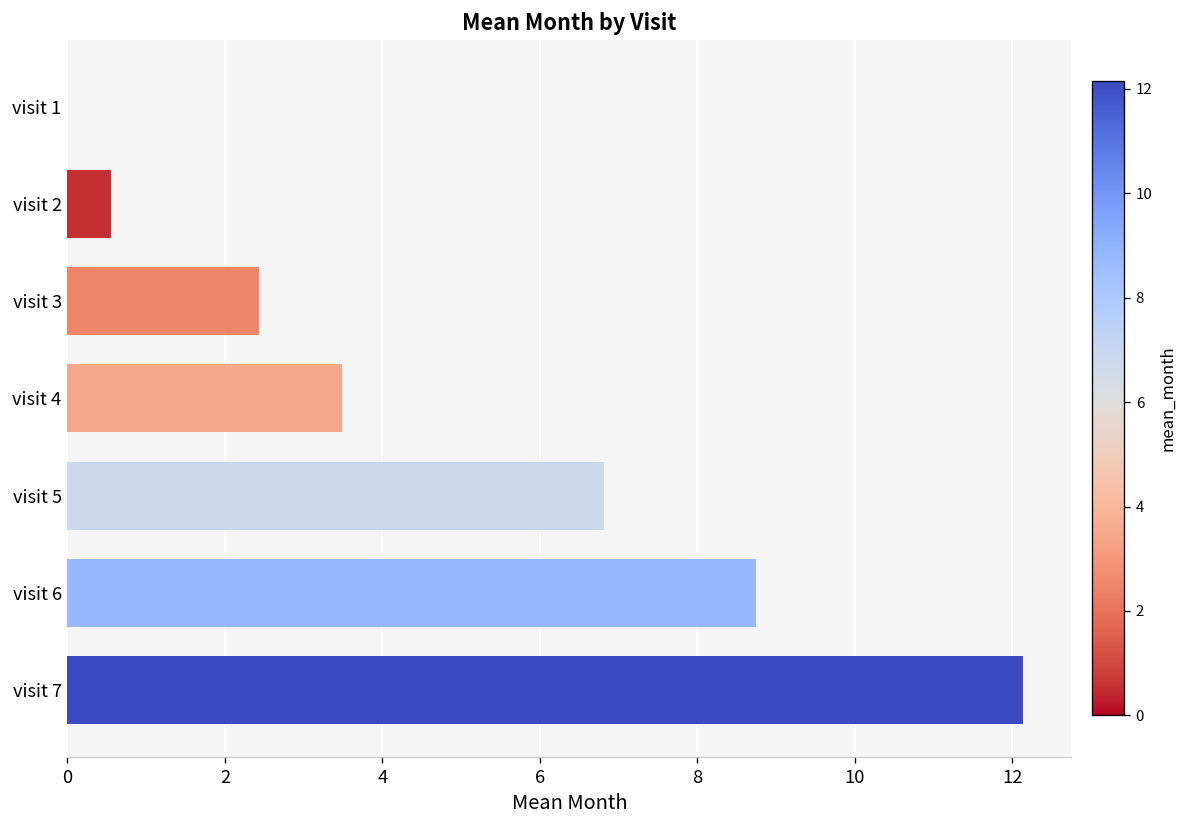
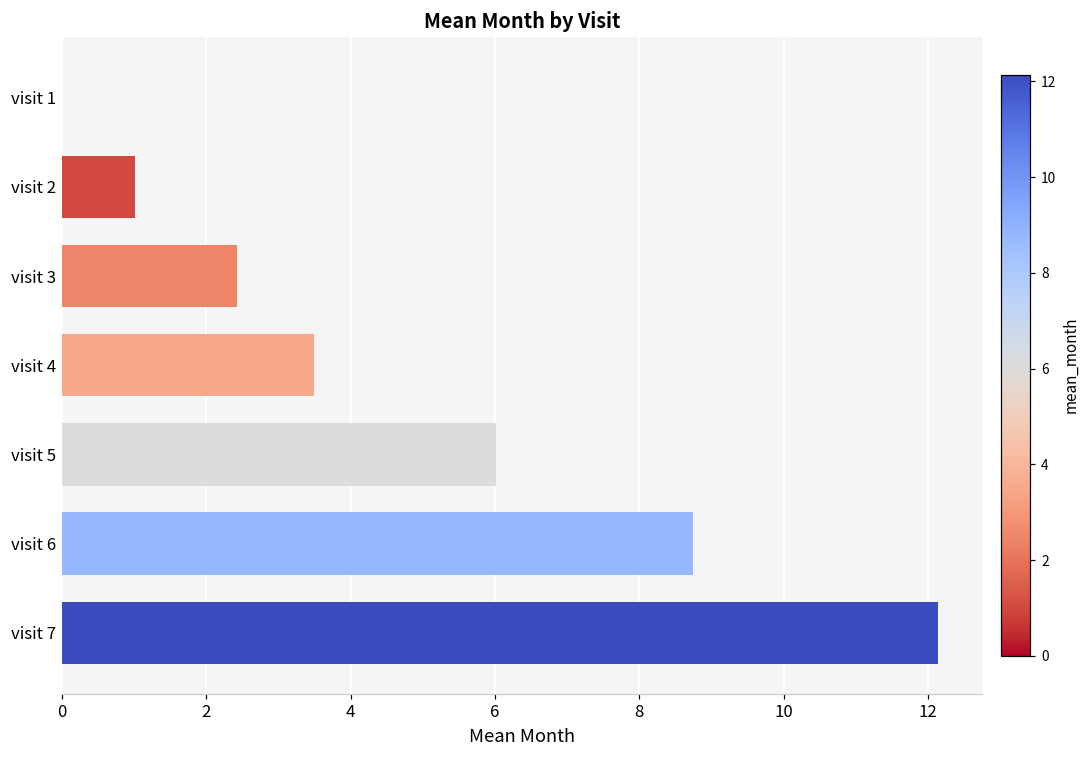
visit 2: 0.6 -> 1.0
visit 5: 6.8 -> 6.0
